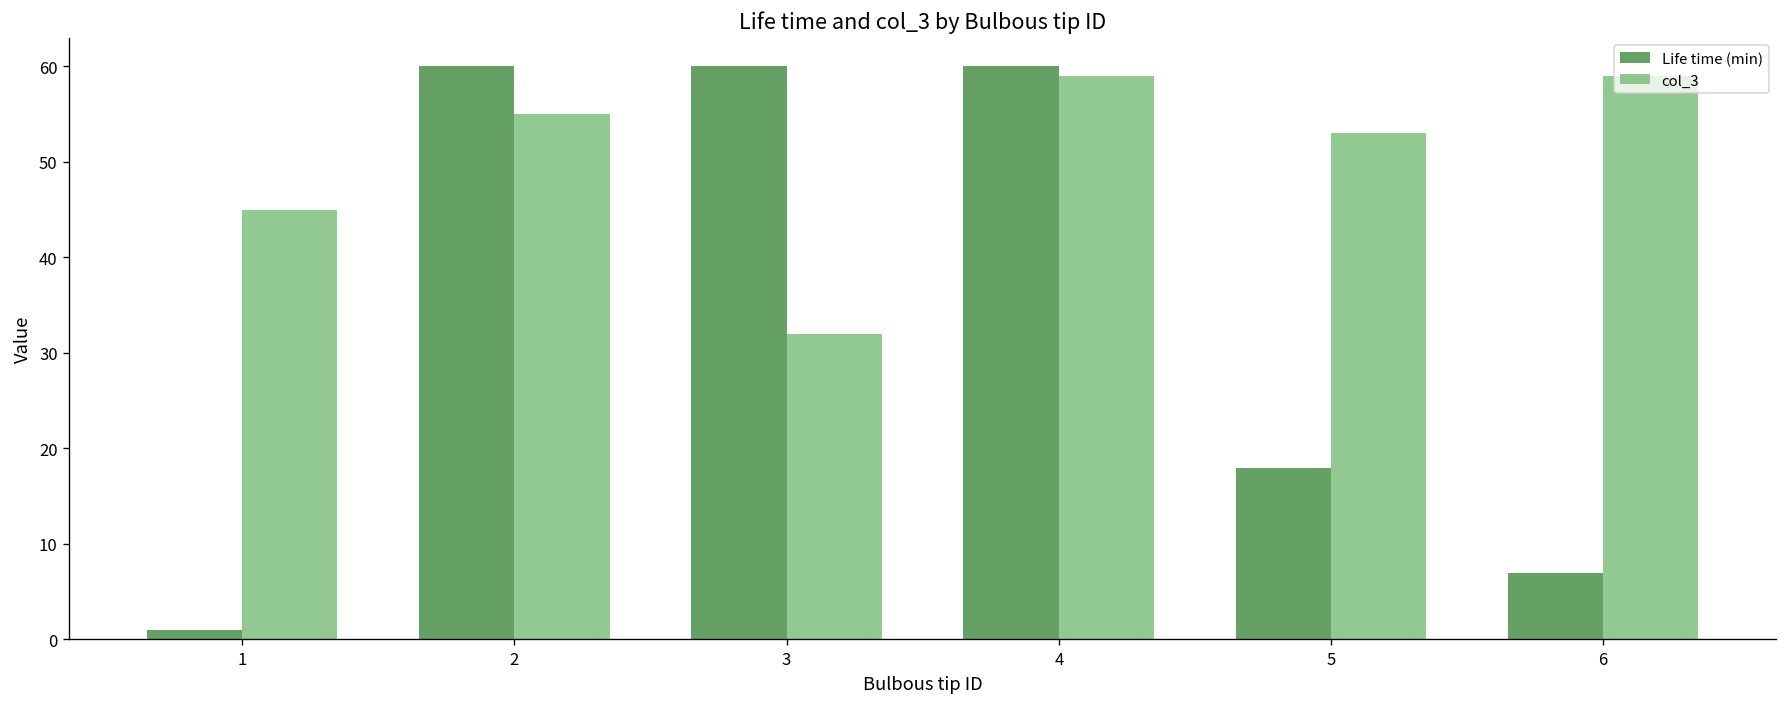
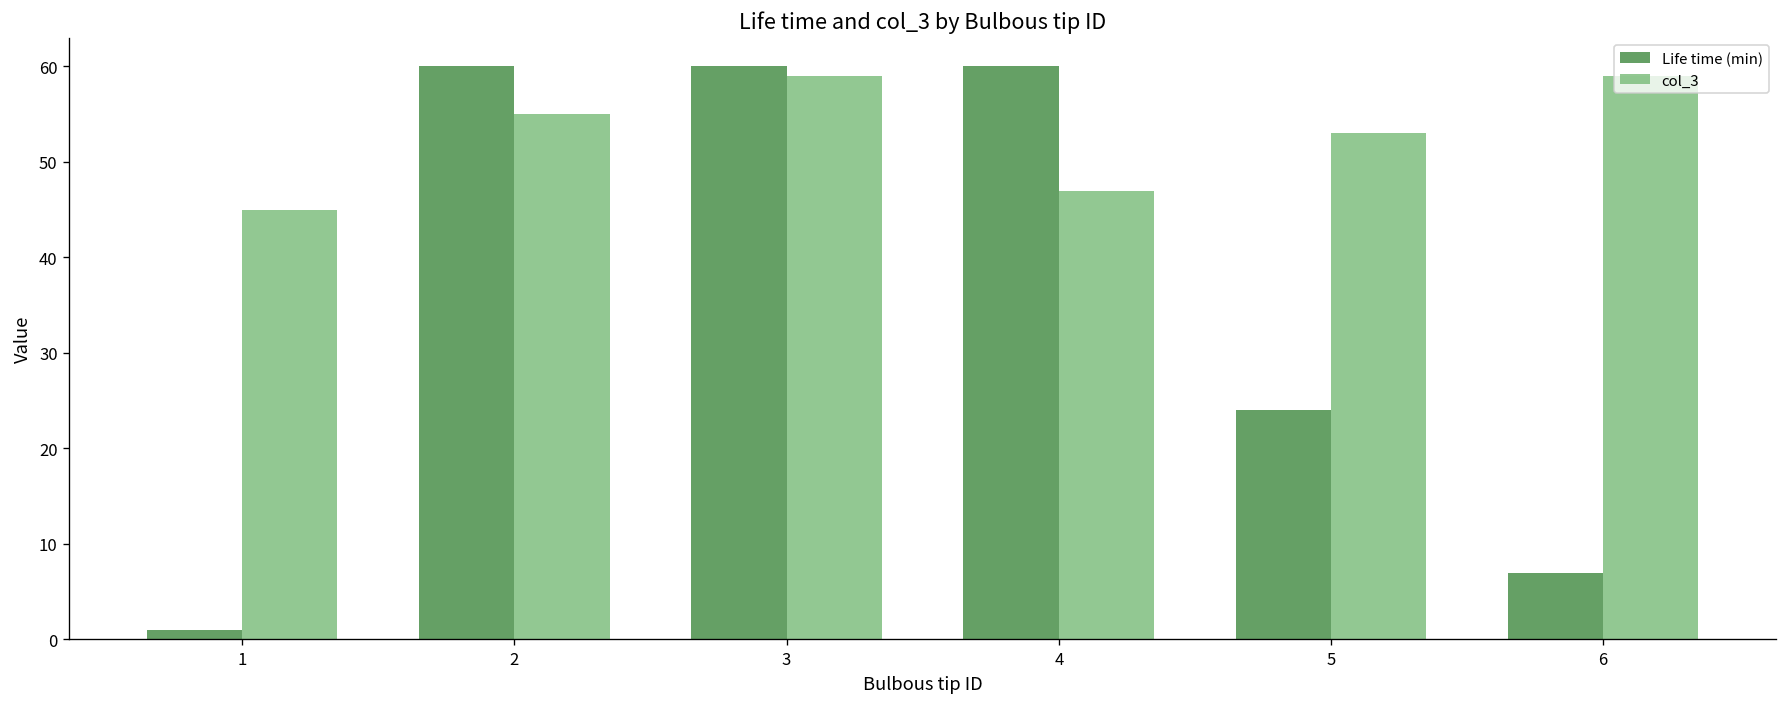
col_3, 3: 32 -> 59
col_3, 4: 59 -> 47
Life time (min), 5: 18 -> 24
